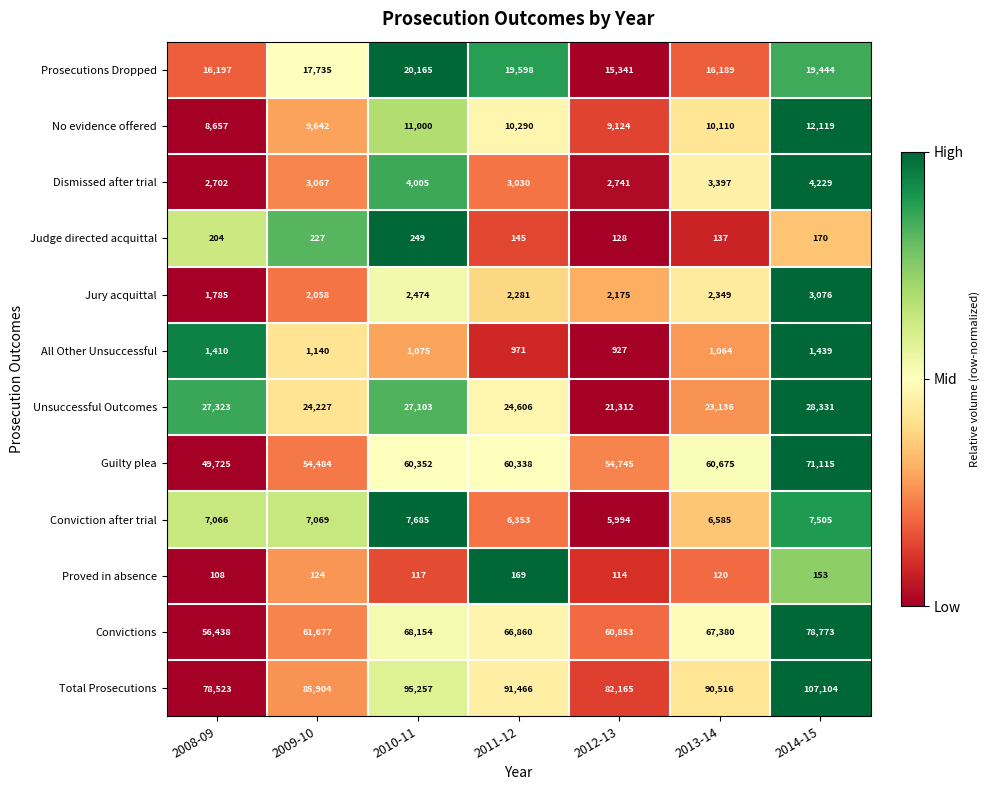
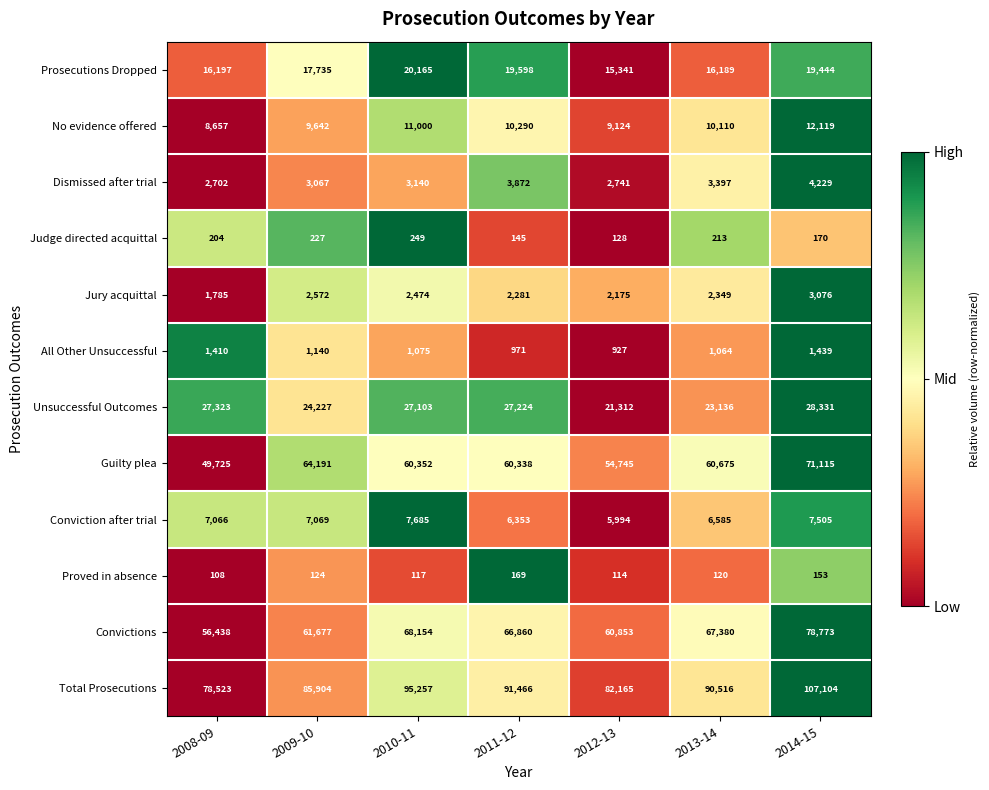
Dismissed after trial, 2010-11: 4,005 -> 3,140
Dismissed after trial, 2011-12: 3,030 -> 3,872
Judge directed acquittal, 2013-14: 137 -> 213
Jury acquittal, 2009-10: 2,058 -> 2,572
Unsuccessful Outcomes, 2011-12: 24,606 -> 27,224
Guilty plea, 2009-10: 54,484 -> 64,191
